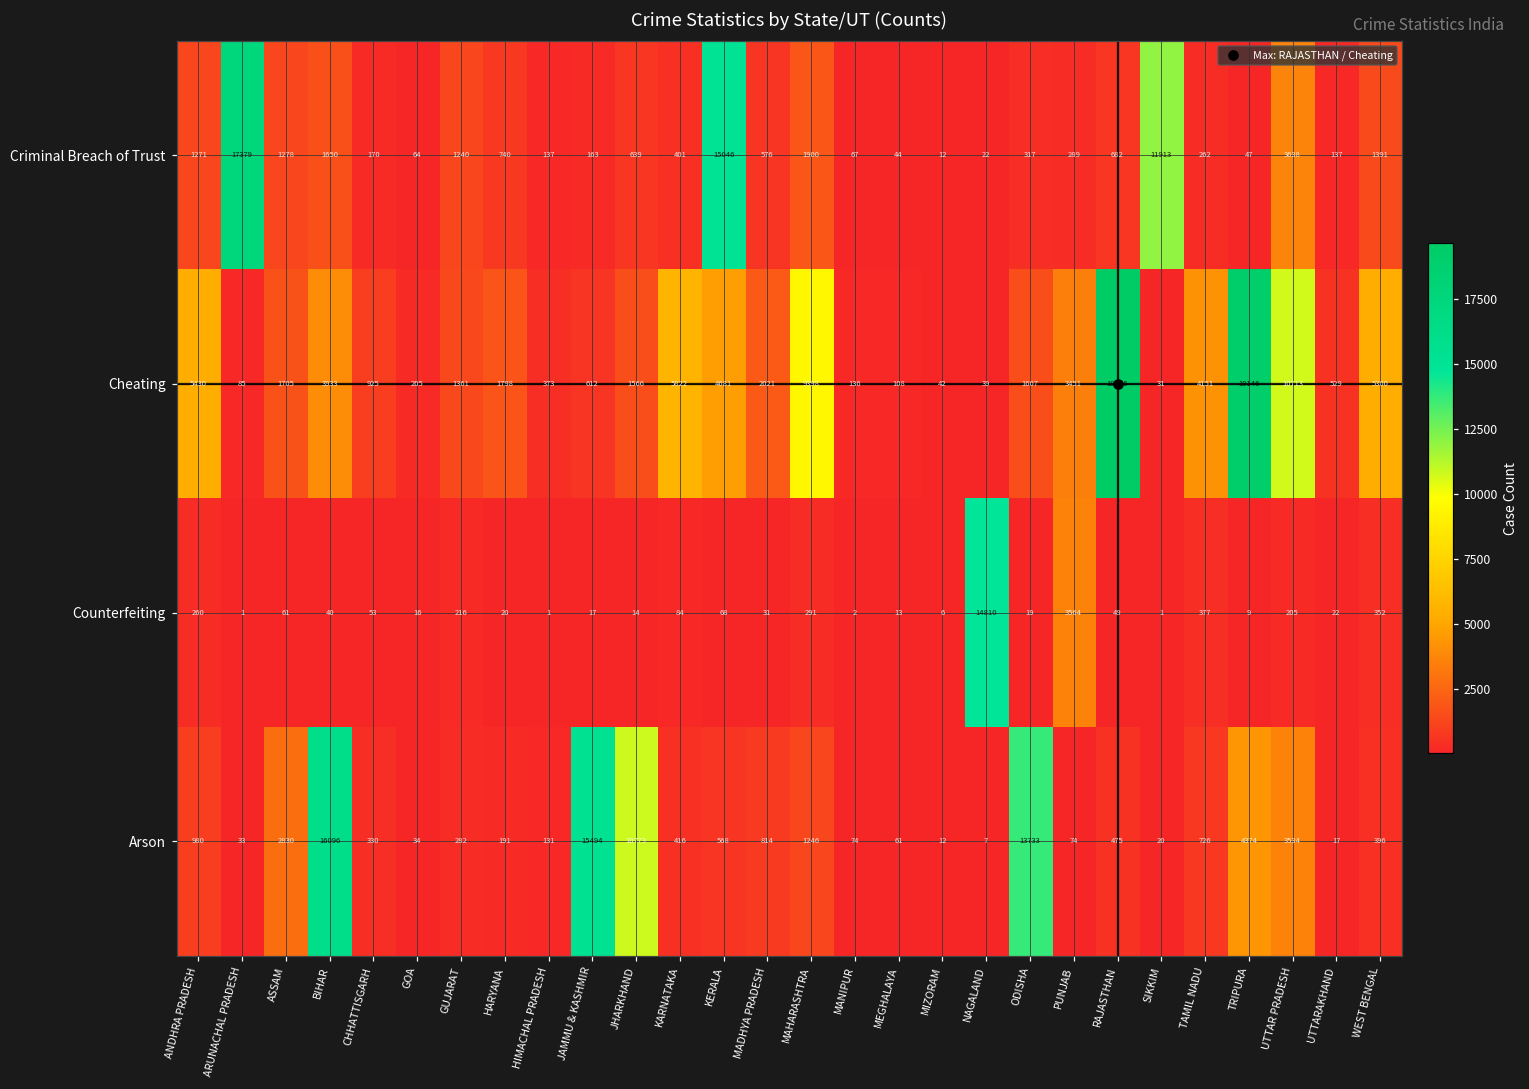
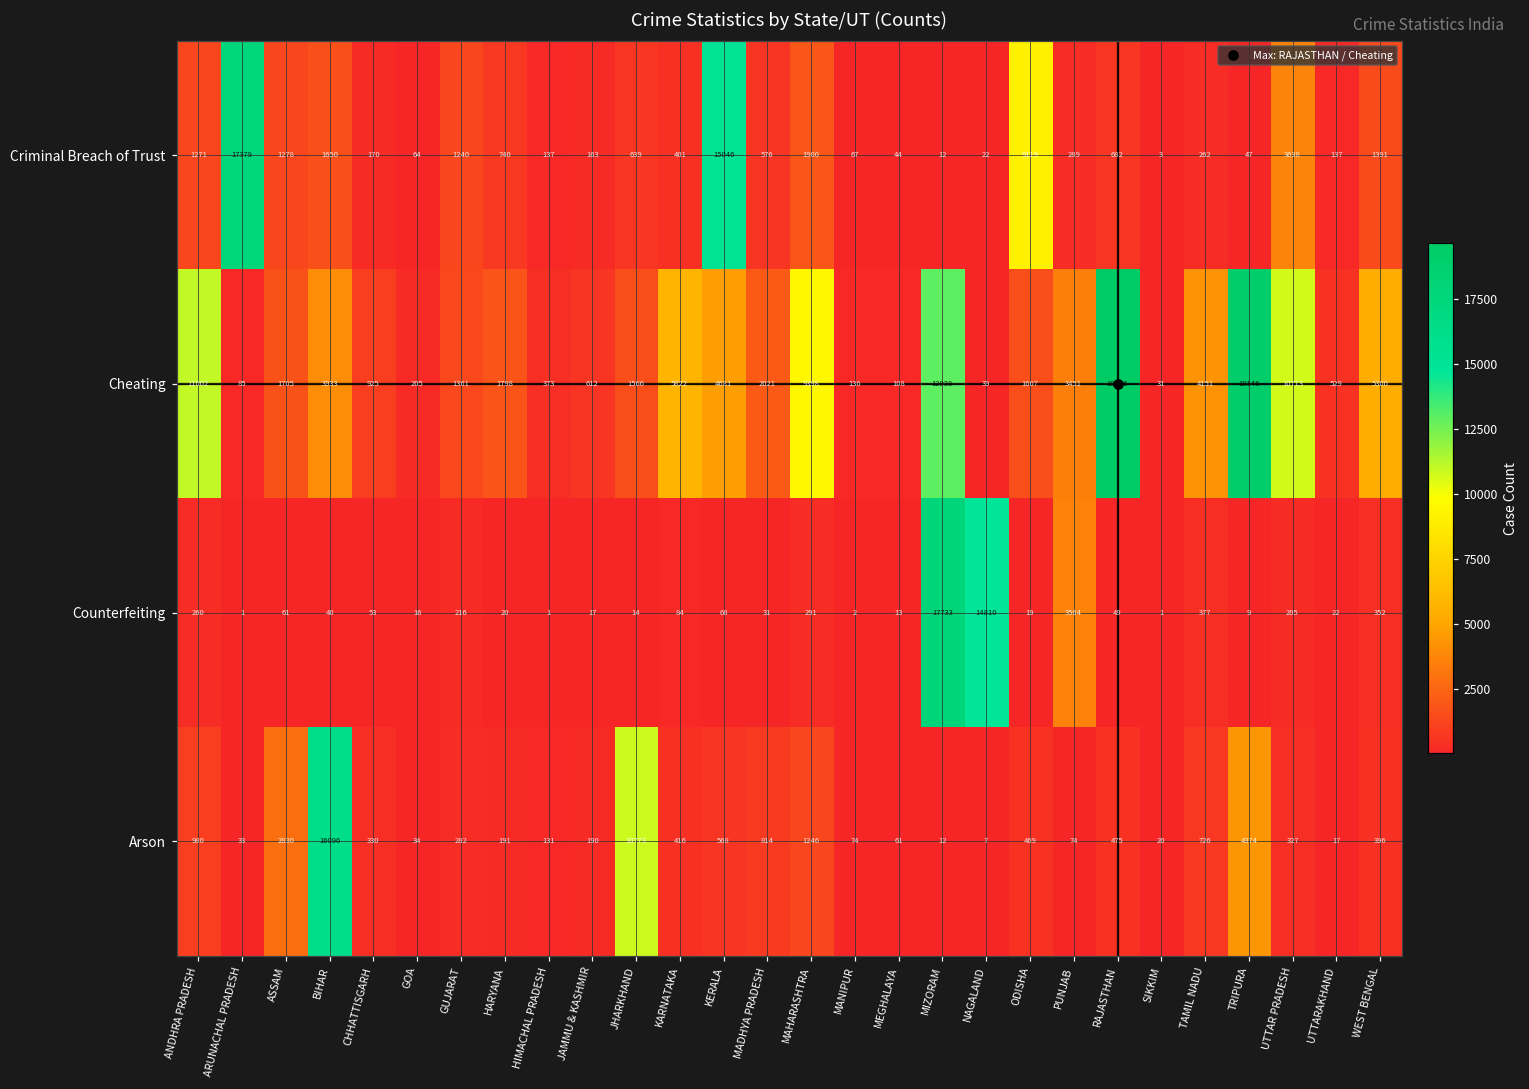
Criminal Breach of Trust, ODISHA: 317 -> 9119
Criminal Breach of Trust, SIKKIM: 11913 -> 3
Cheating, ANDHRA PRADESH: 5430 -> 11002
Cheating, MIZORAM: 42 -> 12938
Counterfeiting, MIZORAM: 6 -> 17733
Arson, JAMMU & KASHMIR: 15494 -> 190
Arson, ODISHA: 13733 -> 469
Arson, UTTAR PRADESH: 3534 -> 327
